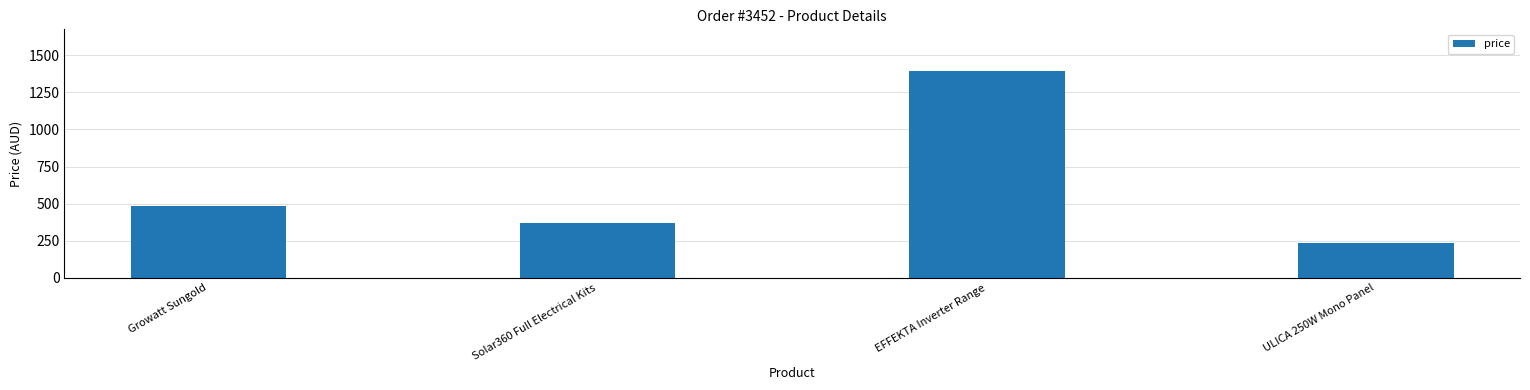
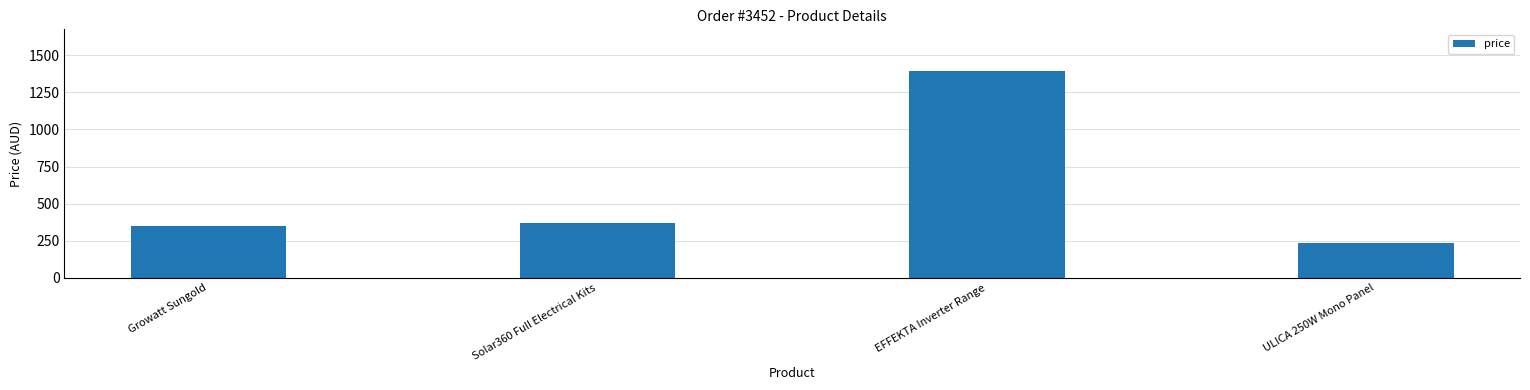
Growatt Sungold: 480 -> 350
